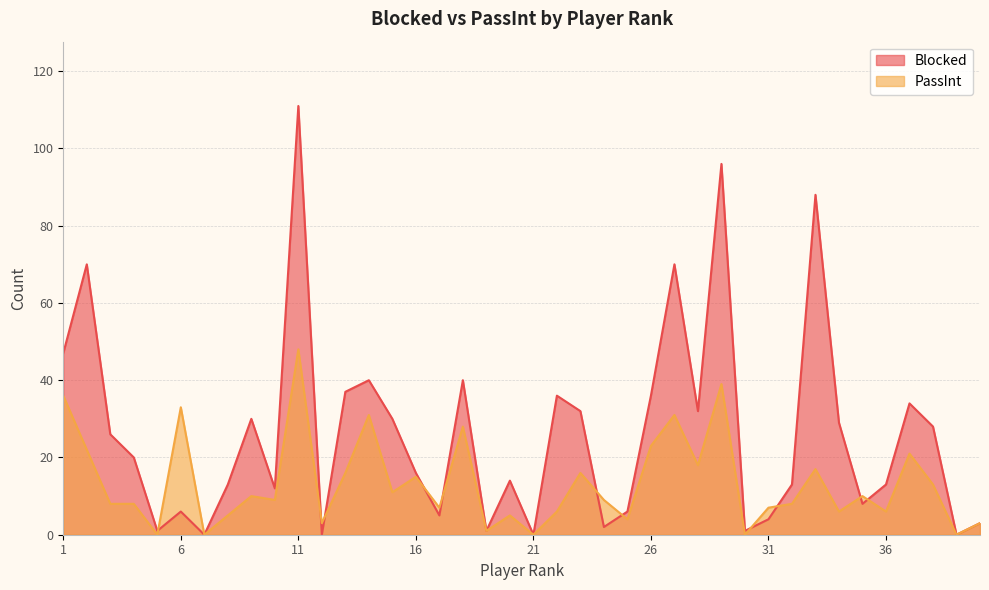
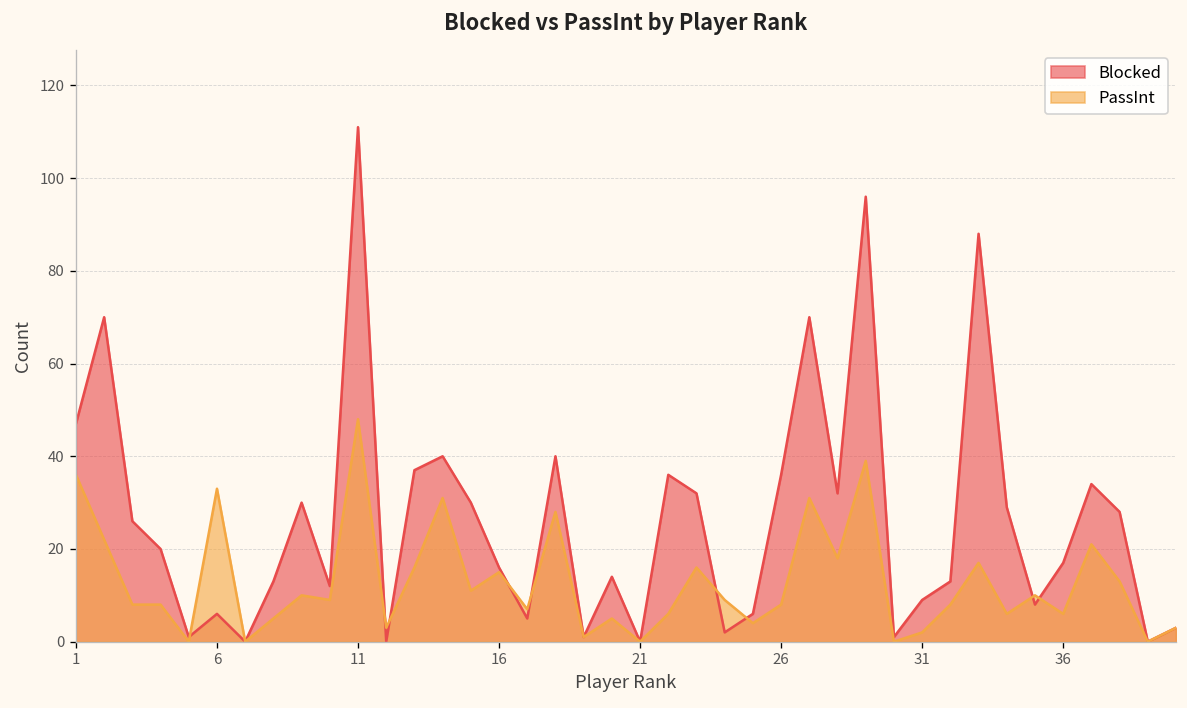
PassInt, 26: 23 -> 8
Blocked, 31: 4 -> 9
PassInt, 31: 7 -> 2
Blocked, 36: 13 -> 17
